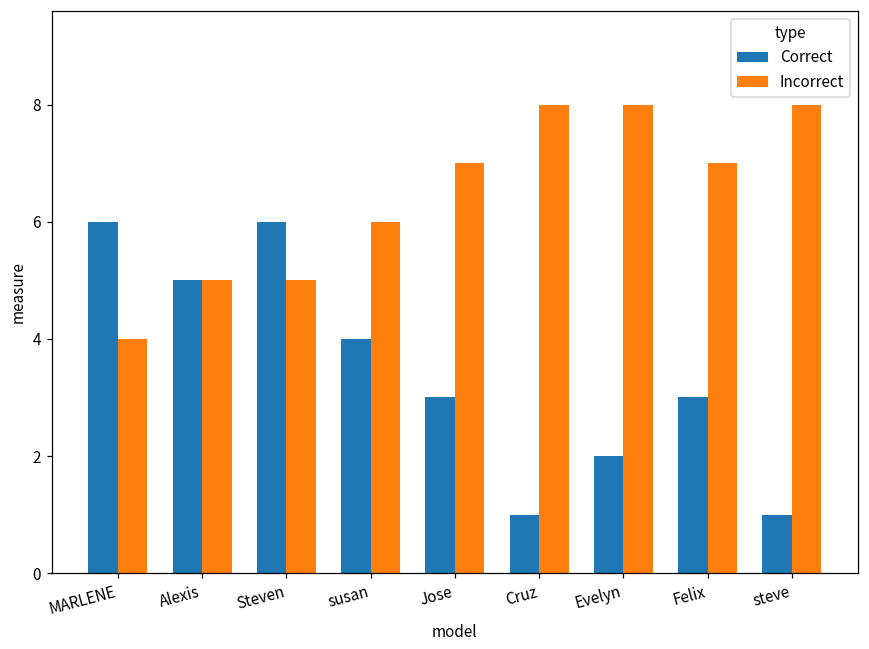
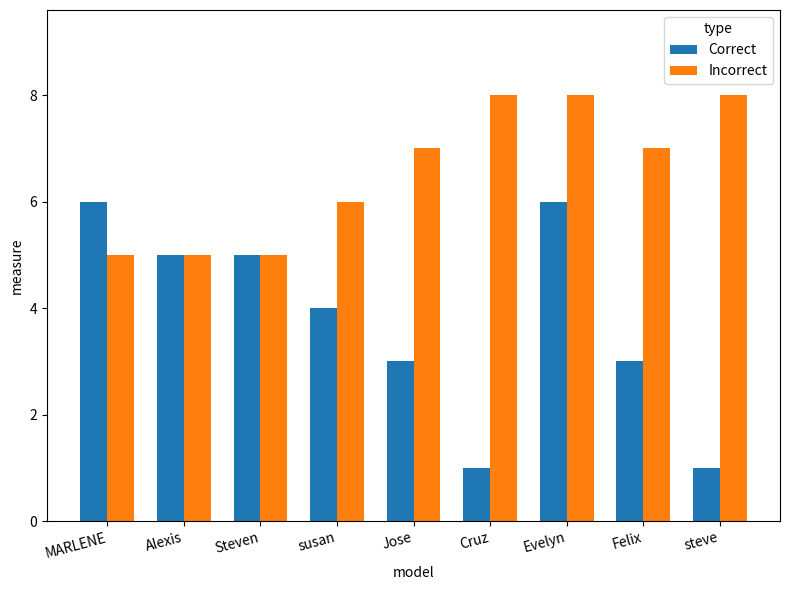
Incorrect, MARLENE: 4 -> 5
Correct, Steven: 6 -> 5
Correct, Evelyn: 2 -> 6
